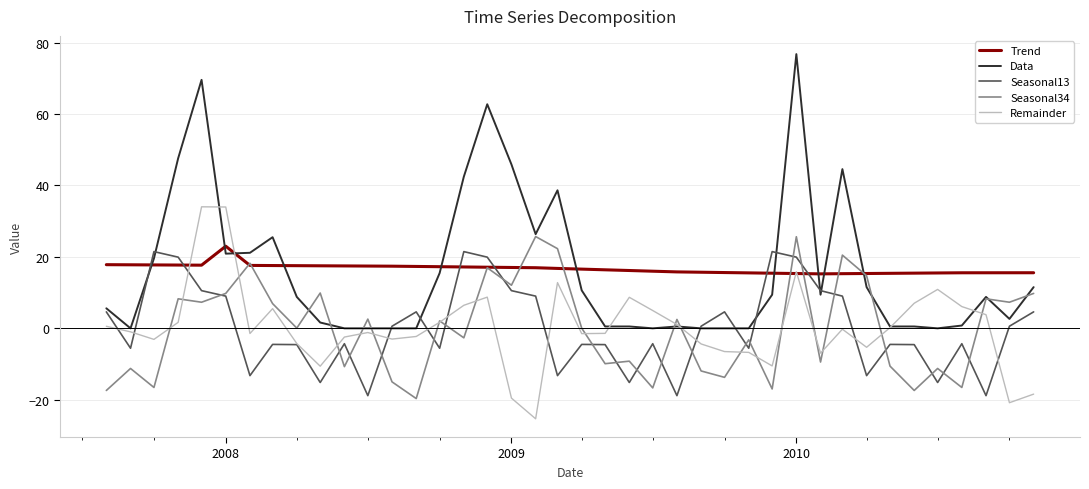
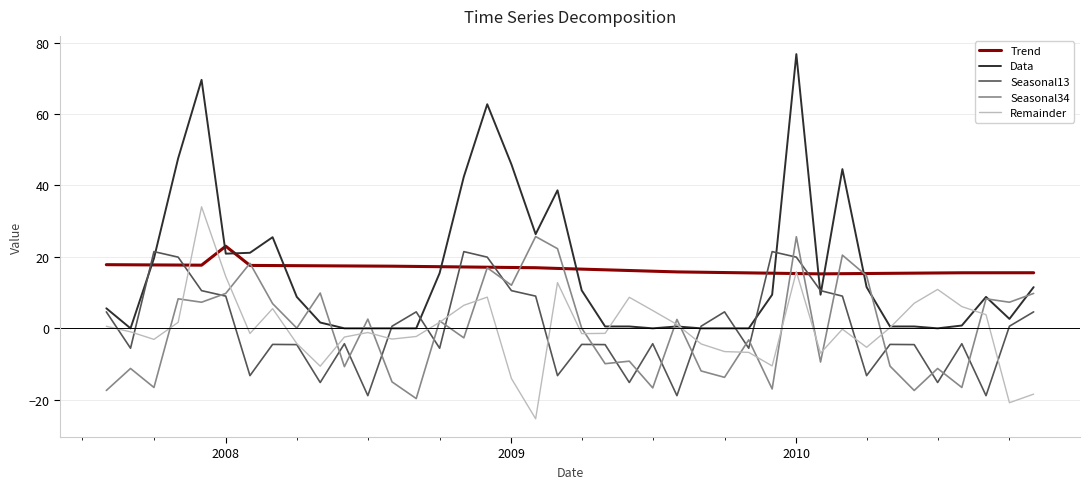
Remainder, 2008: 34 -> 14
Remainder, 2009: -20 -> -14
